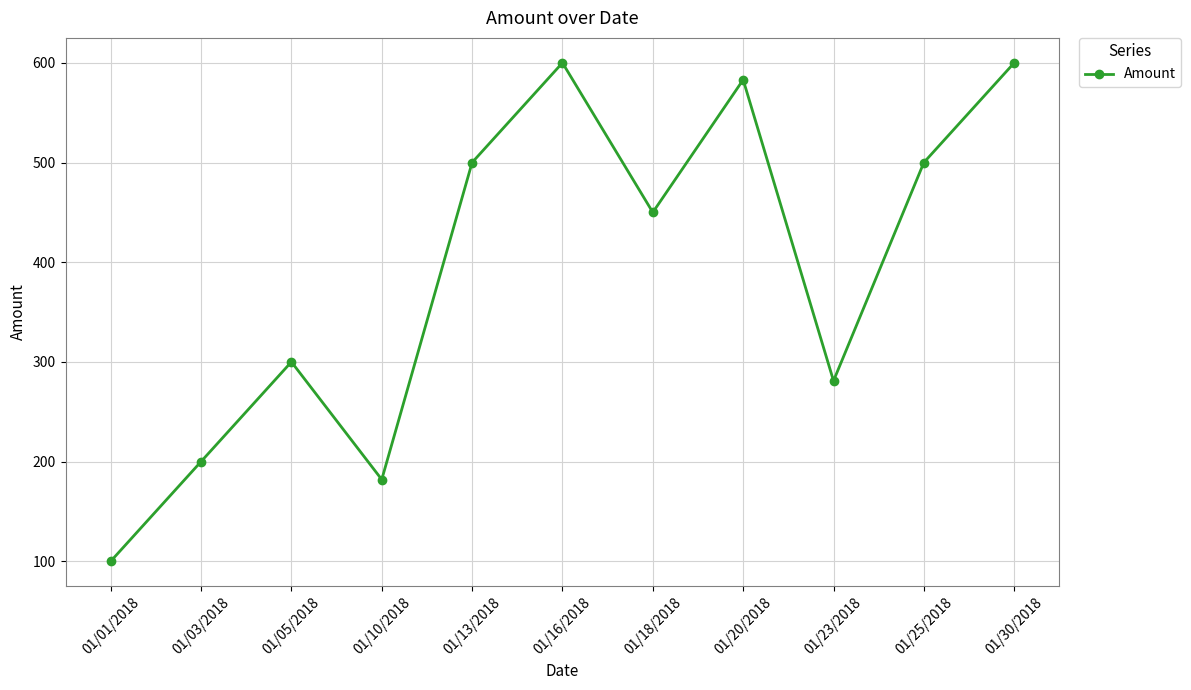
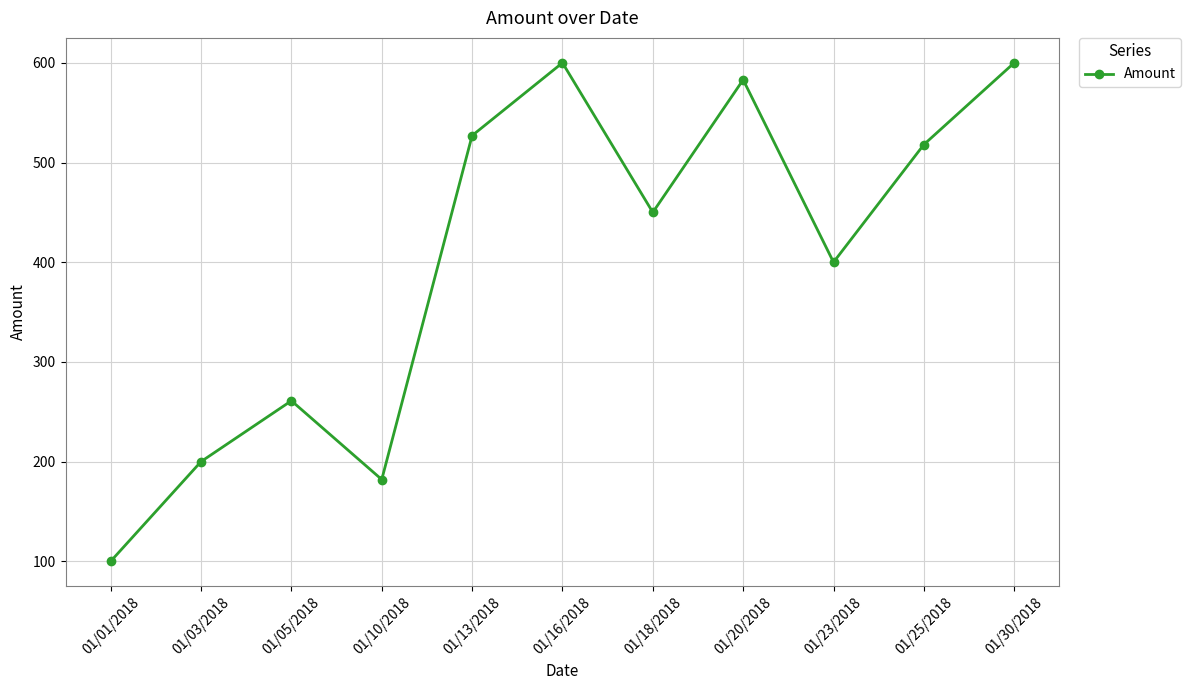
01/05/2018: 300 -> 260
01/13/2018: 500 -> 530
01/23/2018: 280 -> 400
01/25/2018: 500 -> 520
